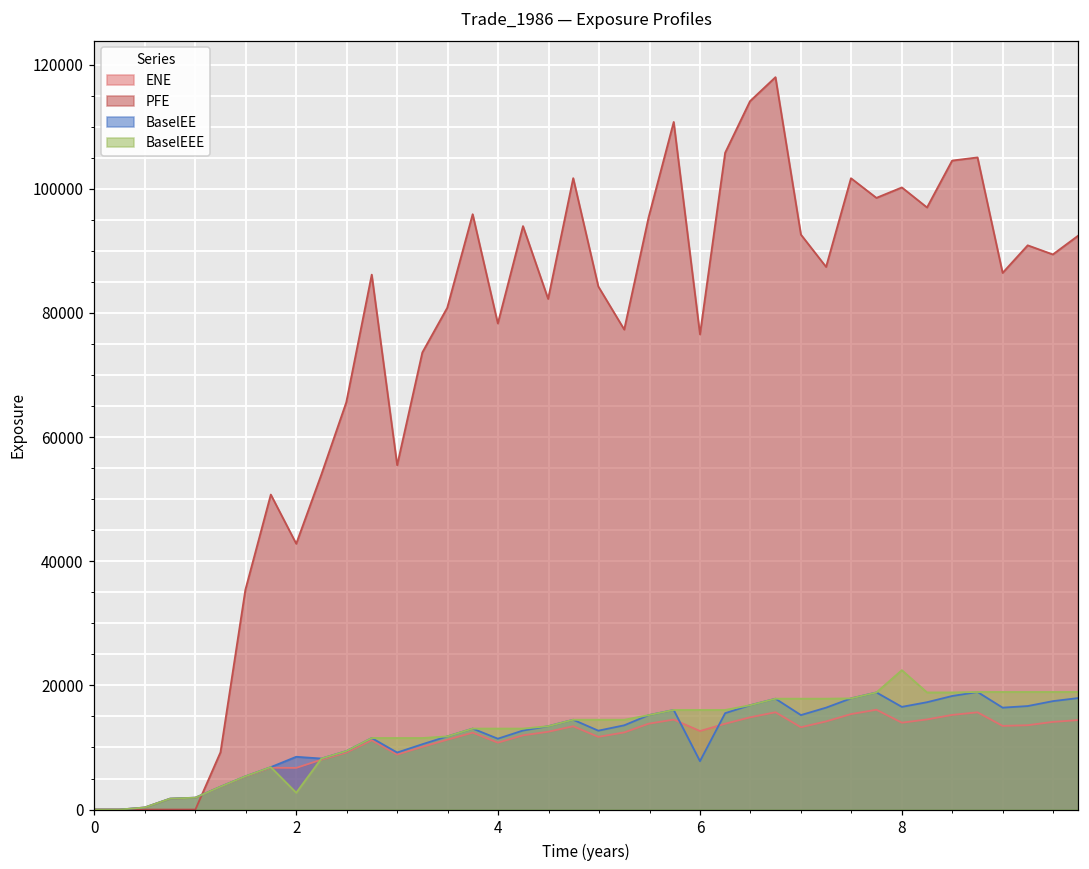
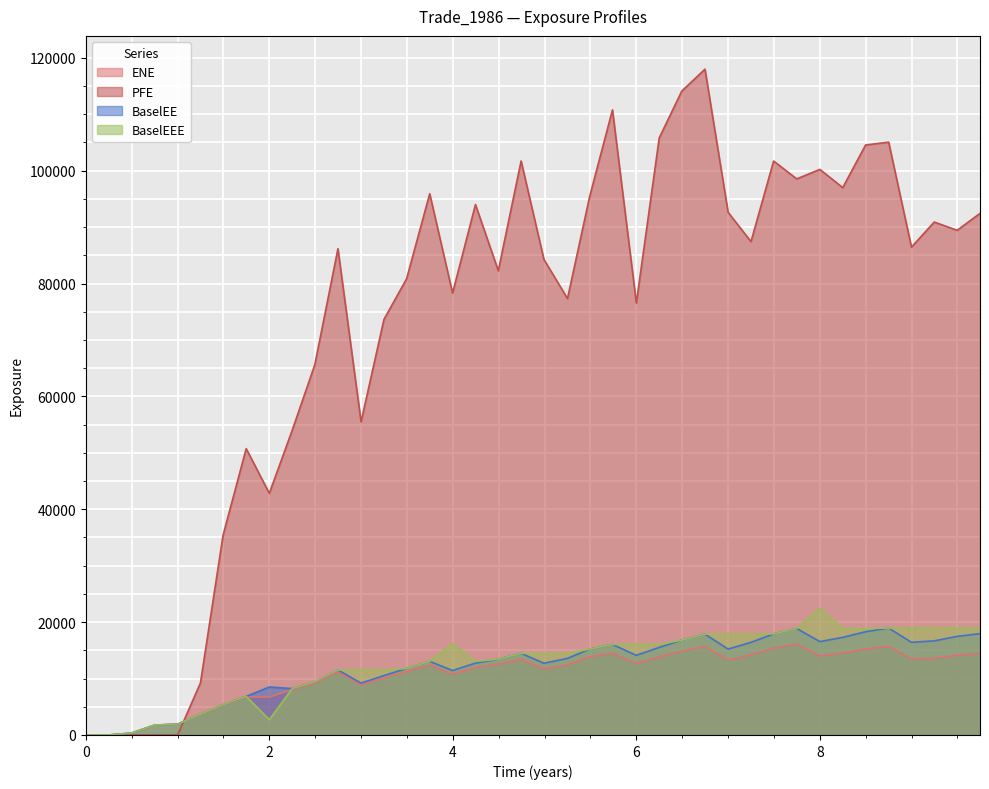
BaselEEE, 4: 13000 -> 16000
BaselEE, 6: 8000 -> 14000
